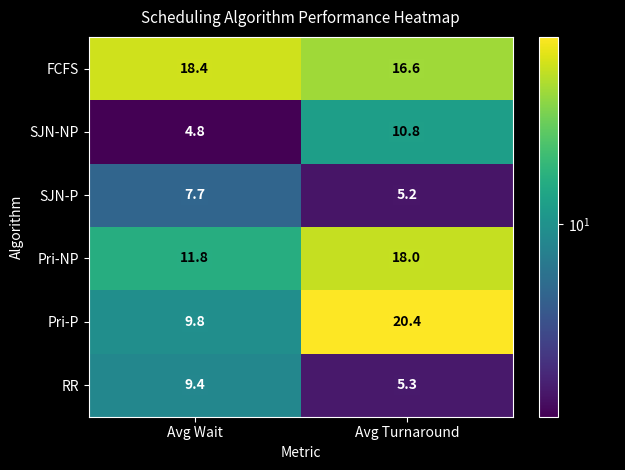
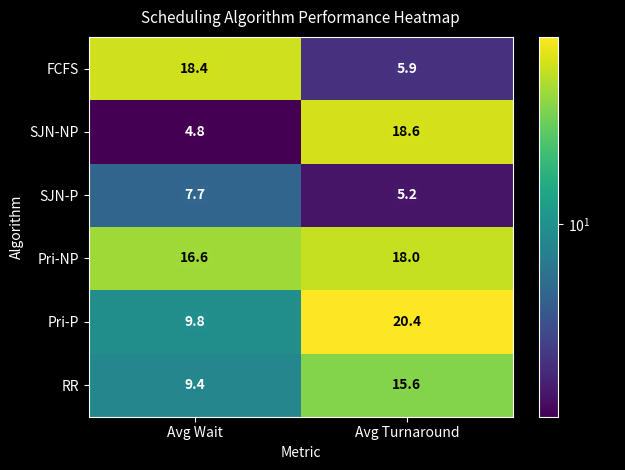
FCFS, Avg Turnaround: 16.6 -> 5.9
SJN-NP, Avg Turnaround: 10.8 -> 18.6
Pri-NP, Avg Wait: 11.8 -> 16.6
RR, Avg Turnaround: 5.3 -> 15.6
